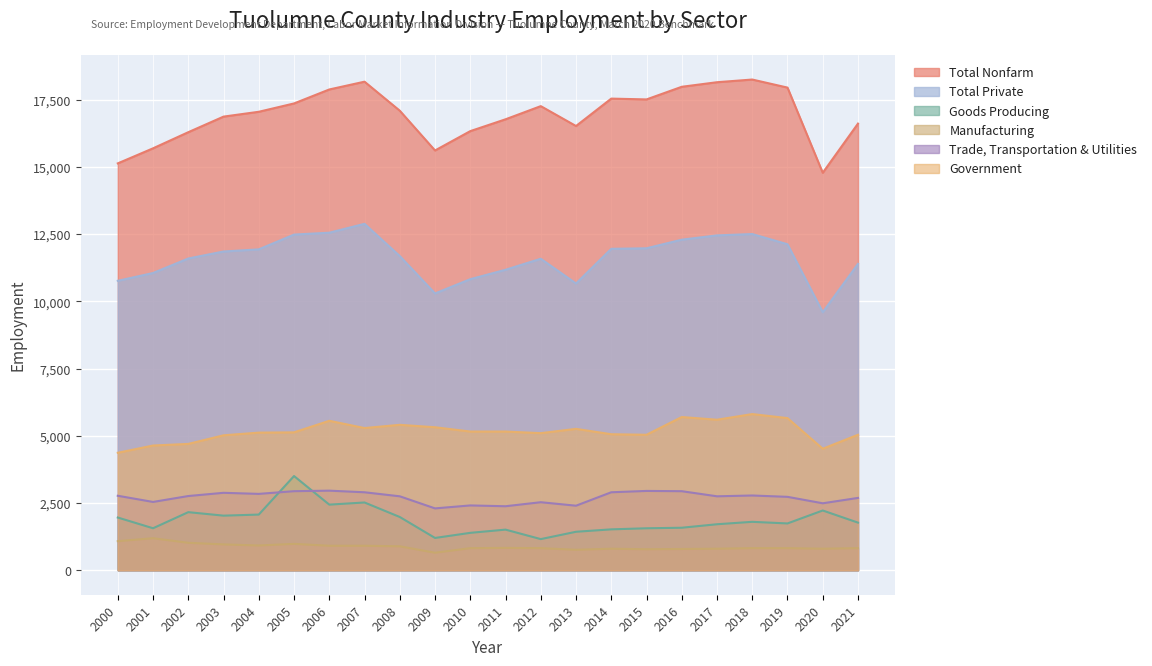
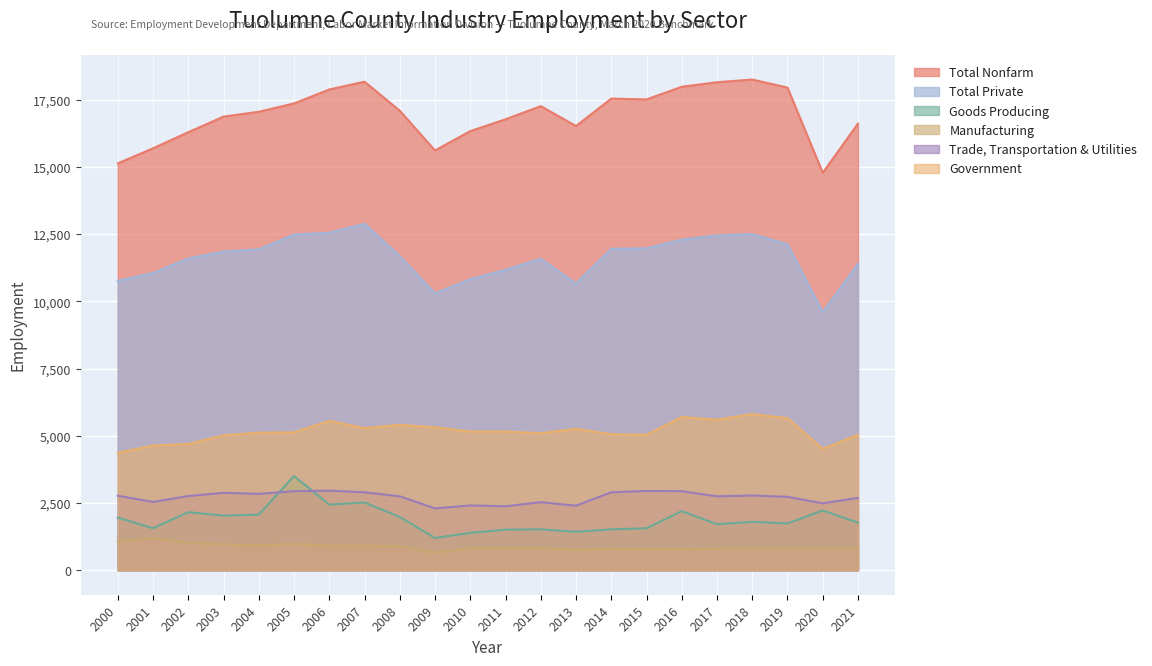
Goods Producing, 2012: 1,200 -> 1,500
Goods Producing, 2016: 1,600 -> 2,200
